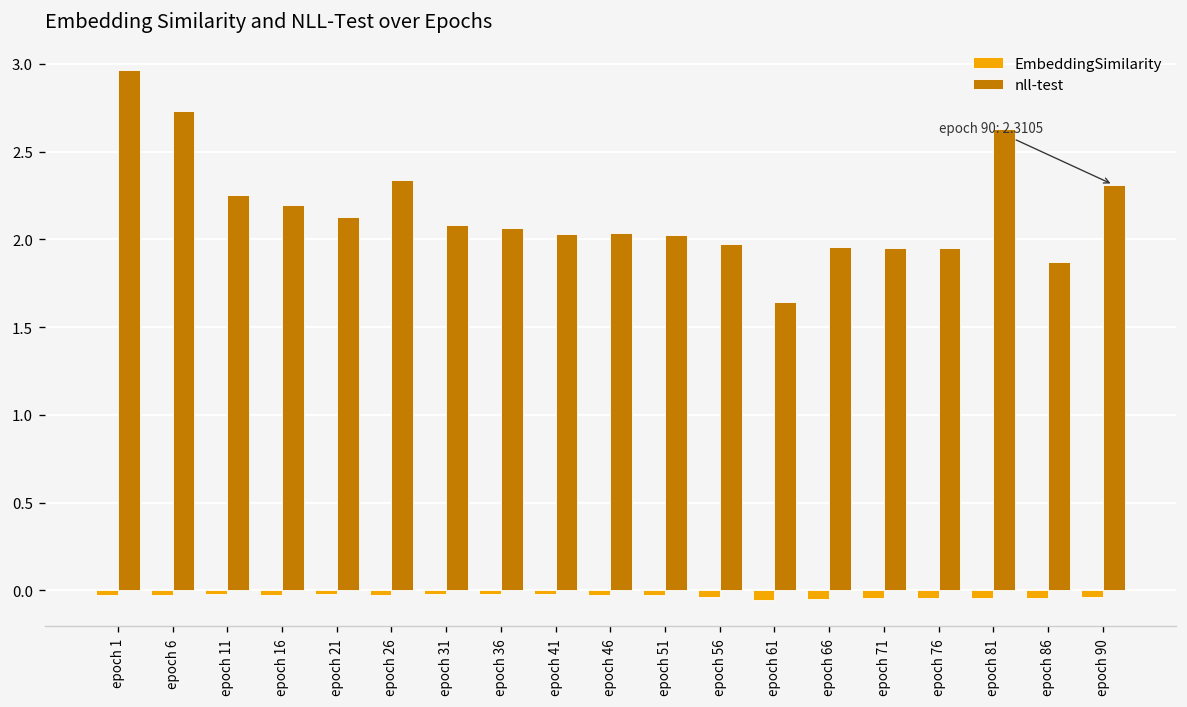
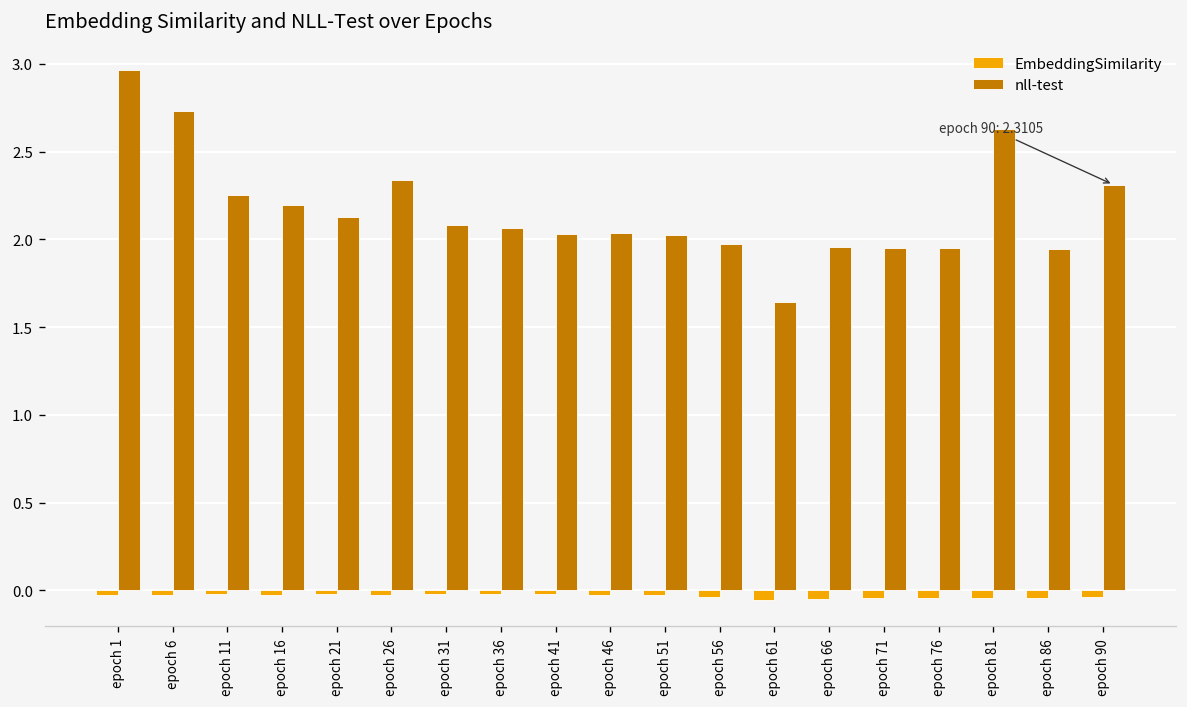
nll-test, epoch 86: 1.87 -> 1.94
